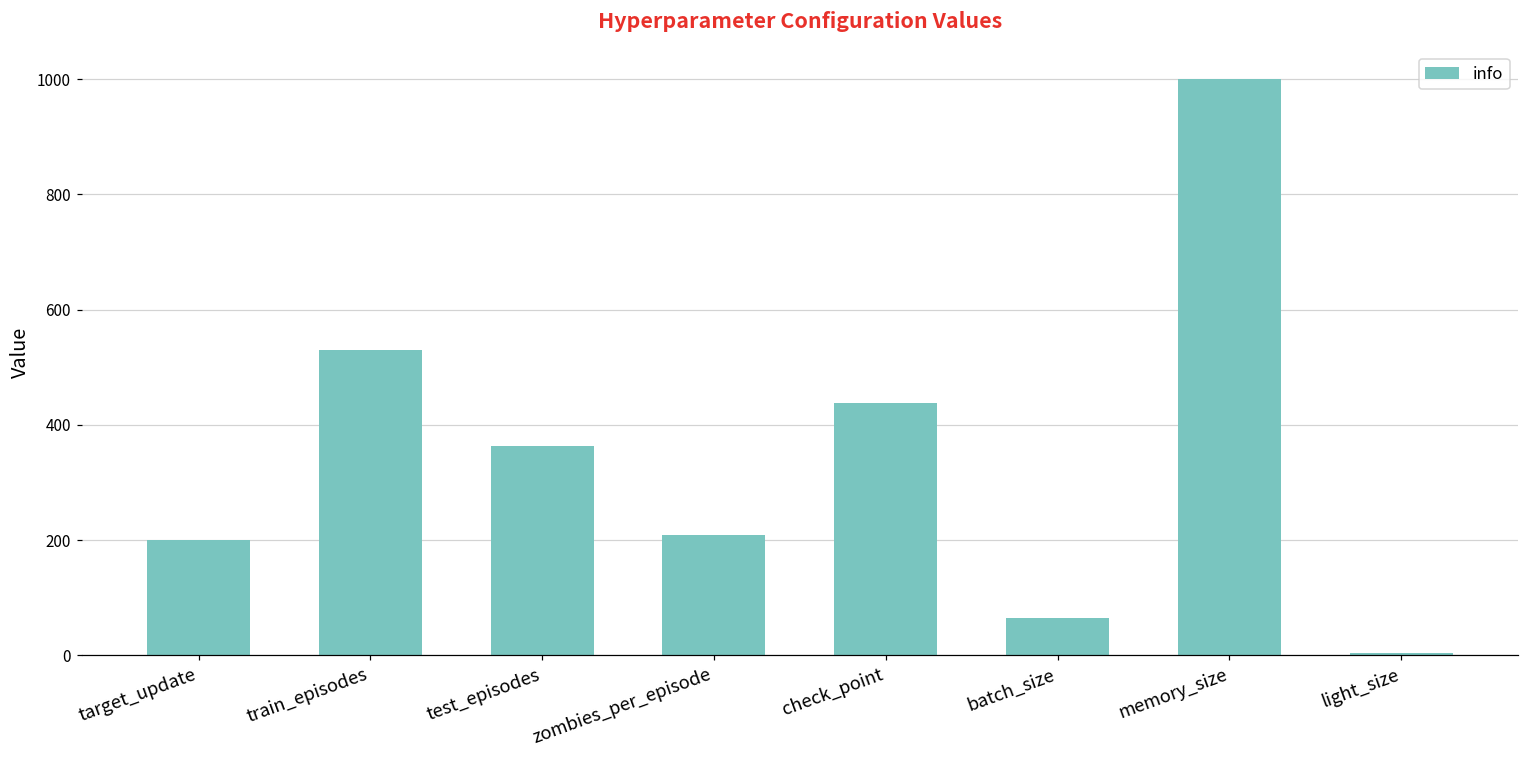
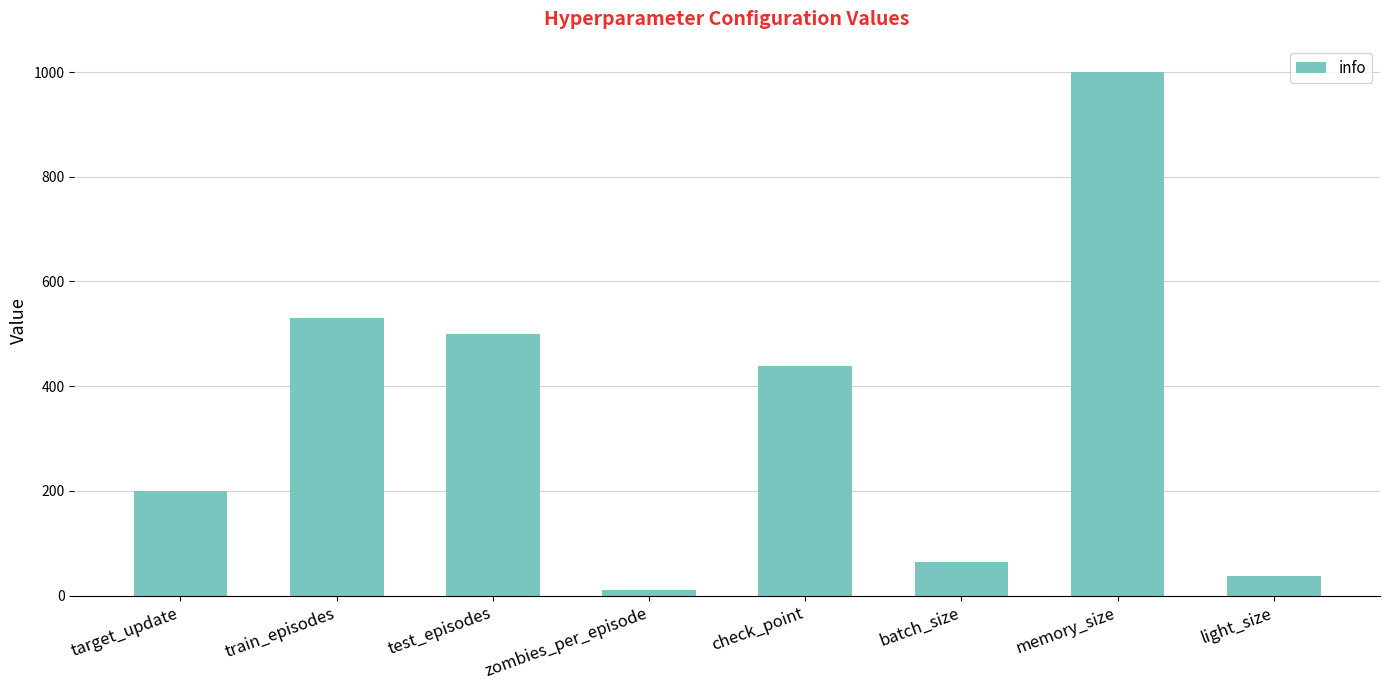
test_episodes: 360 -> 500
zombies_per_episode: 210 -> 10
light_size: 0 -> 40
